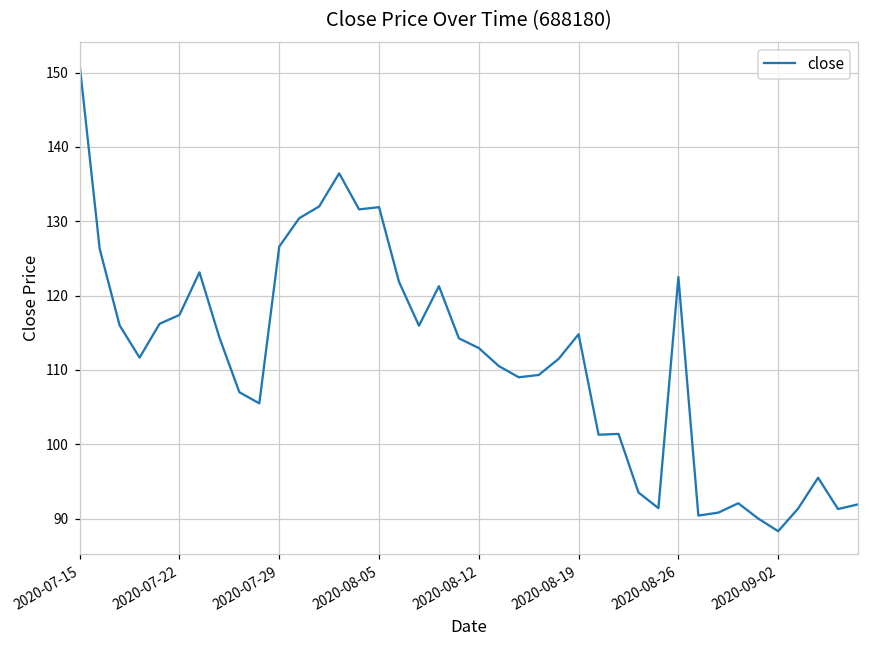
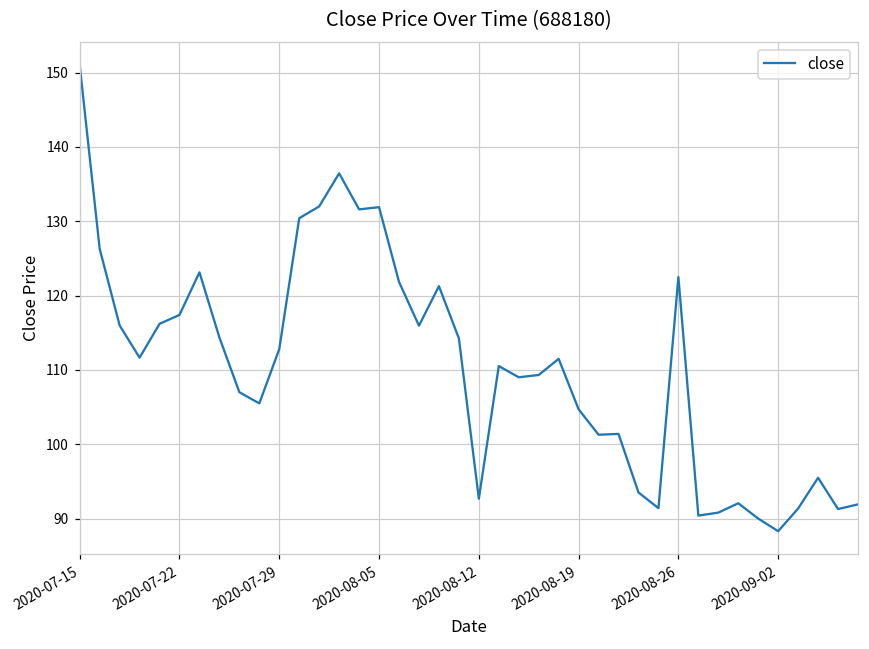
2020-07-29: 127 -> 113
2020-08-12: 113 -> 93
2020-08-19: 115 -> 105
